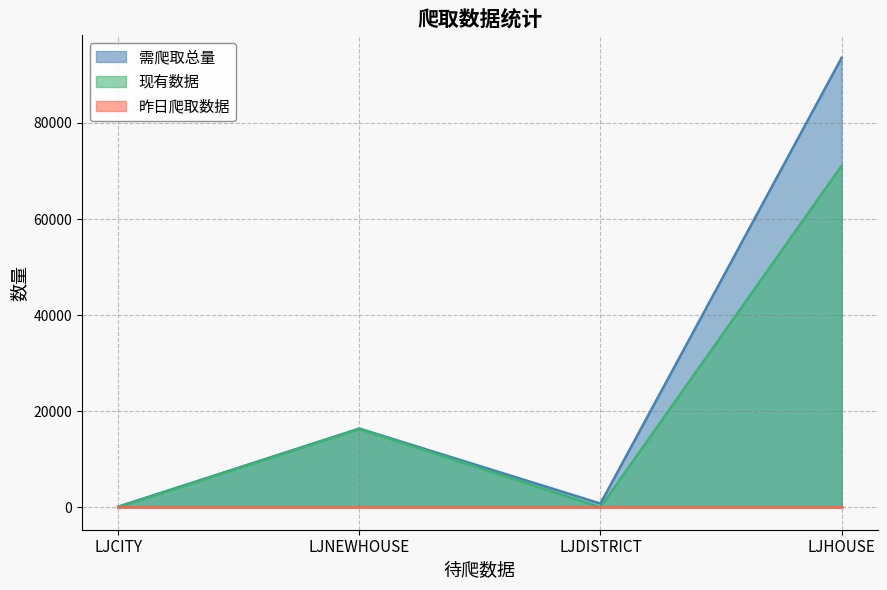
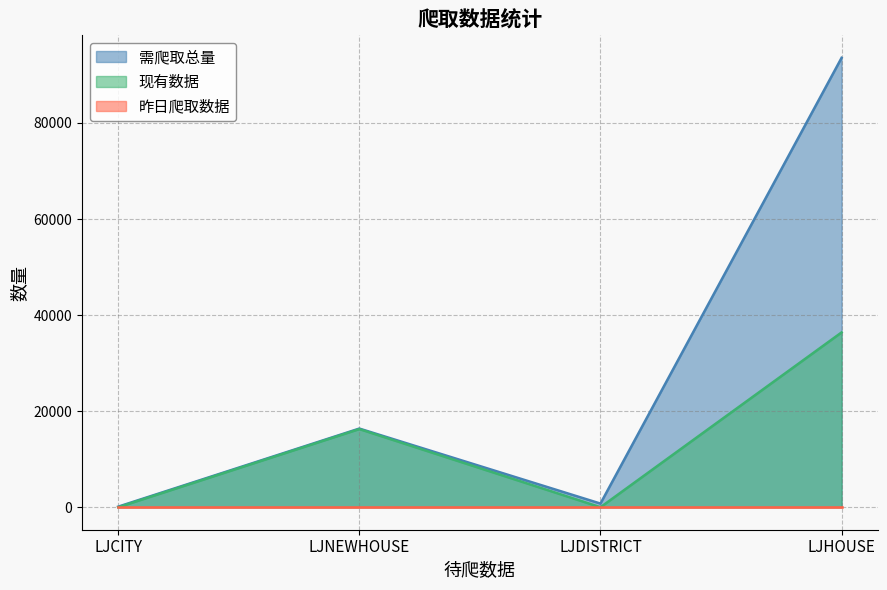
现有数据, LJHOUSE: 71000 -> 36000
